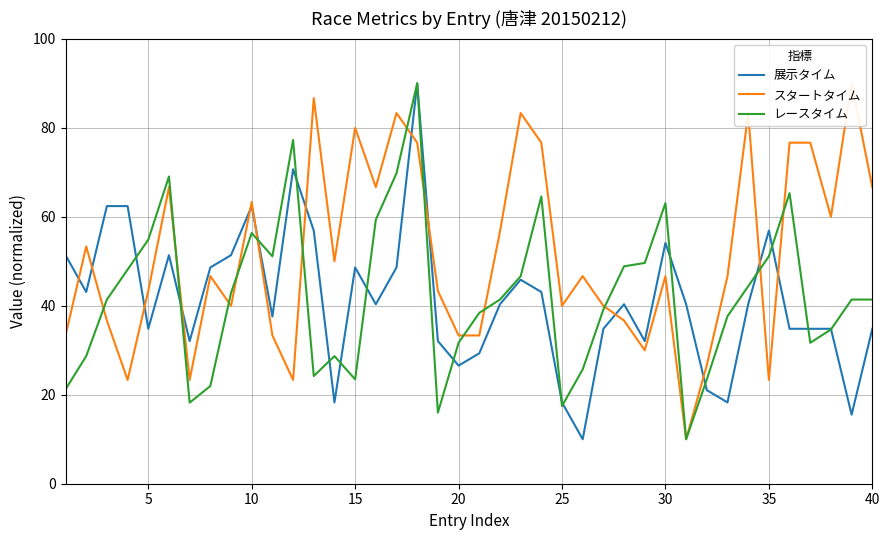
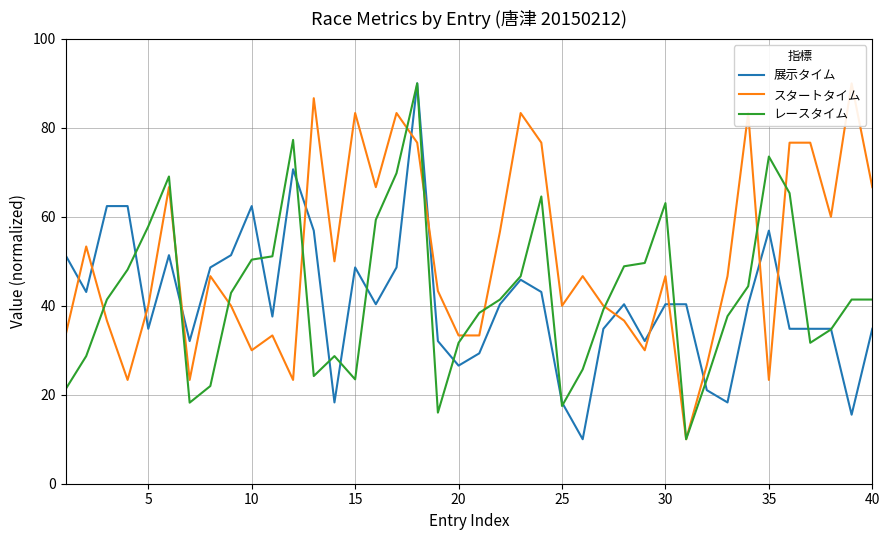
スタートタイム, 5: 43 -> 40
レースタイム, 5: 55 -> 58
スタートタイム, 10: 63 -> 30
レースタイム, 10: 56 -> 50
スタートタイム, 15: 80 -> 83
展示タイム, 30: 54 -> 40
レースタイム, 35: 51 -> 74
